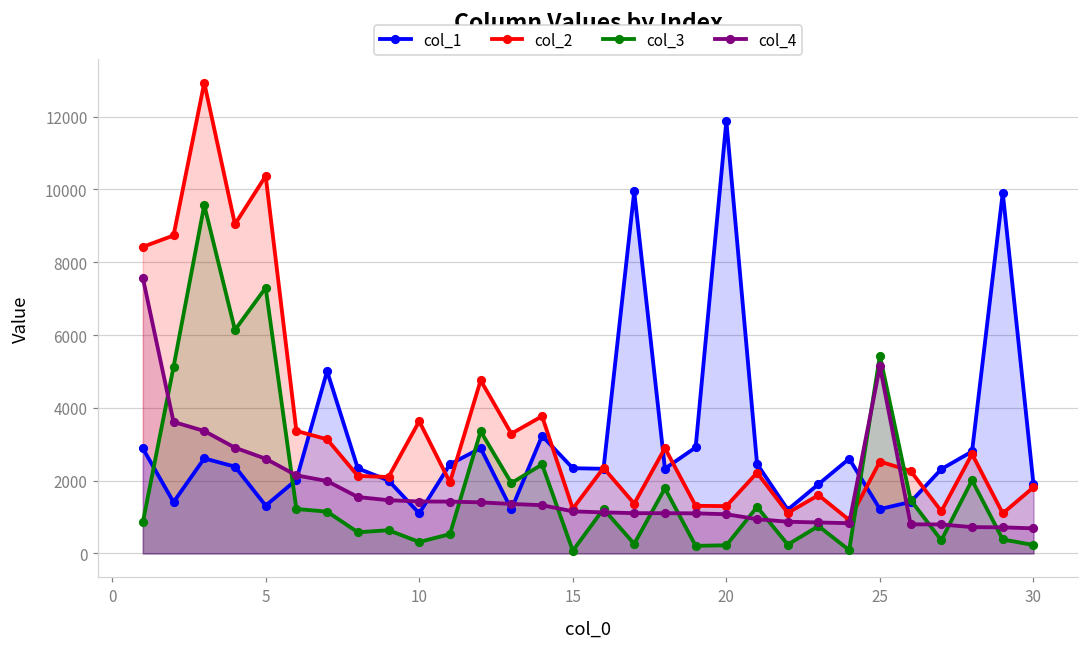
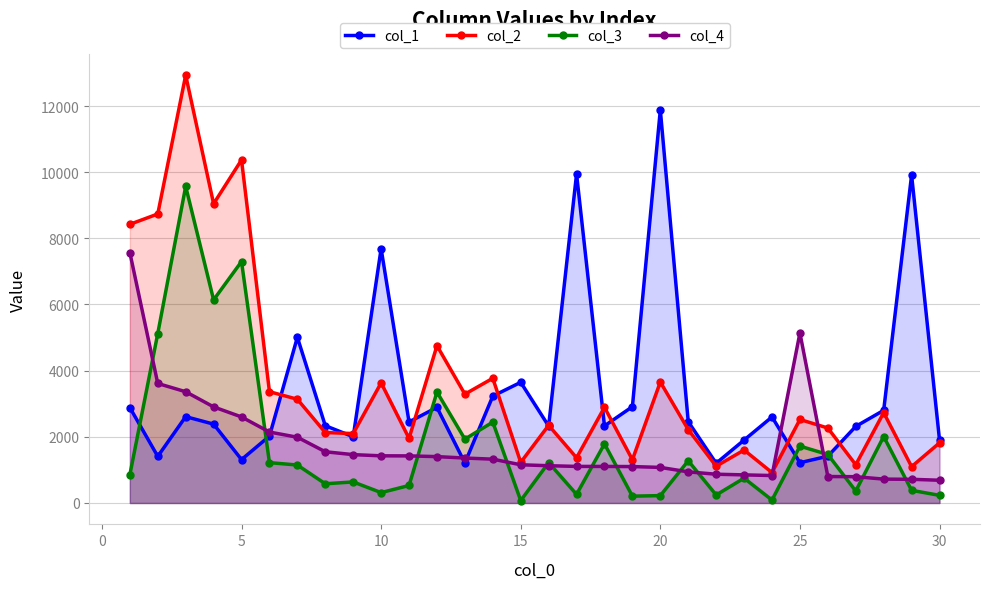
col_1, 10: 1100 -> 7700
col_1, 15: 2300 -> 3600
col_2, 20: 1300 -> 3700
col_3, 25: 5400 -> 1700
